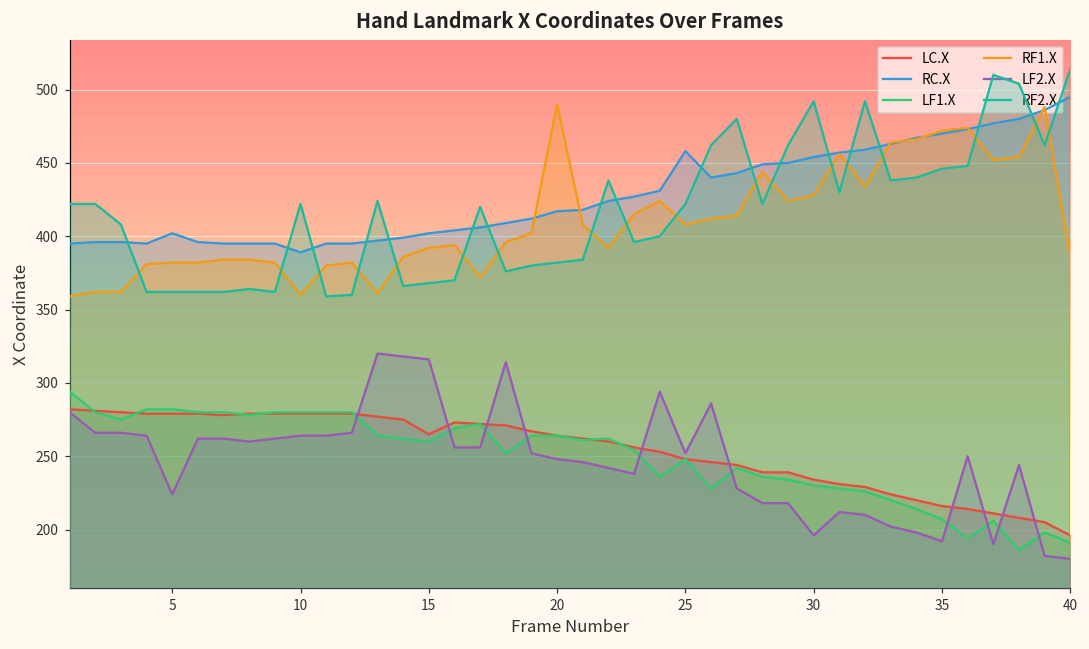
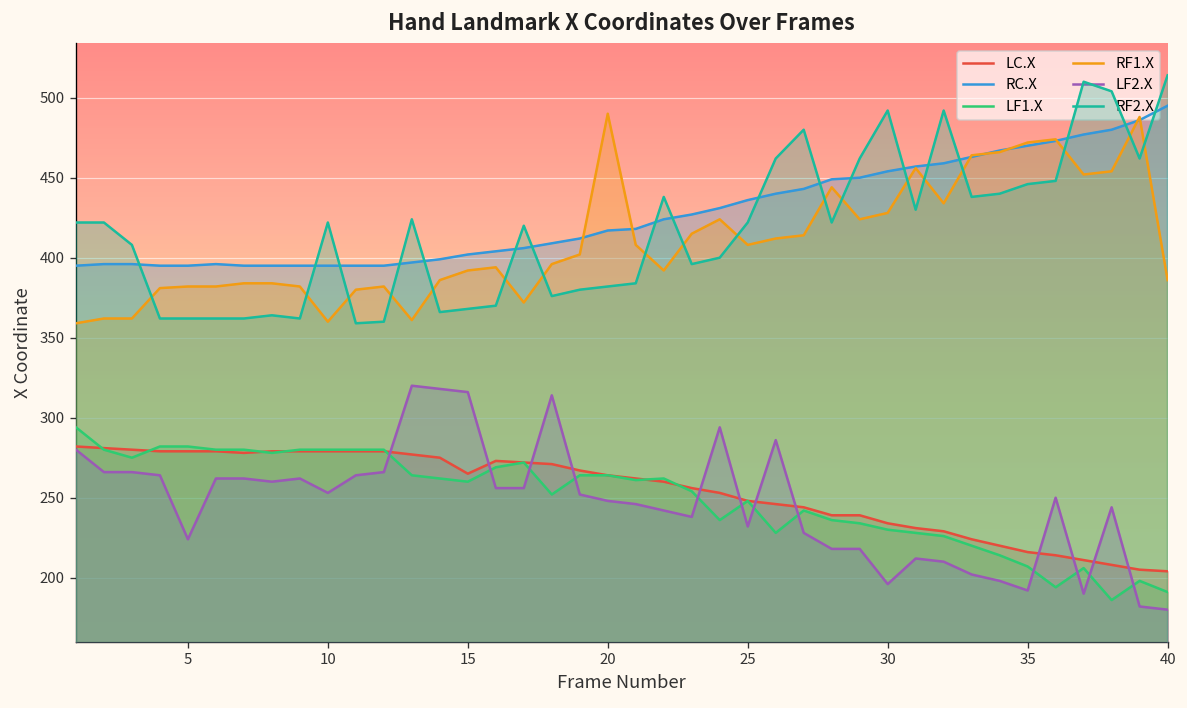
RC.X, 5: 402 -> 395
RC.X, 10: 389 -> 395
LF2.X, 10: 264 -> 253
RC.X, 25: 458 -> 436
LF2.X, 25: 252 -> 232
LC.X, 40: 196 -> 204
